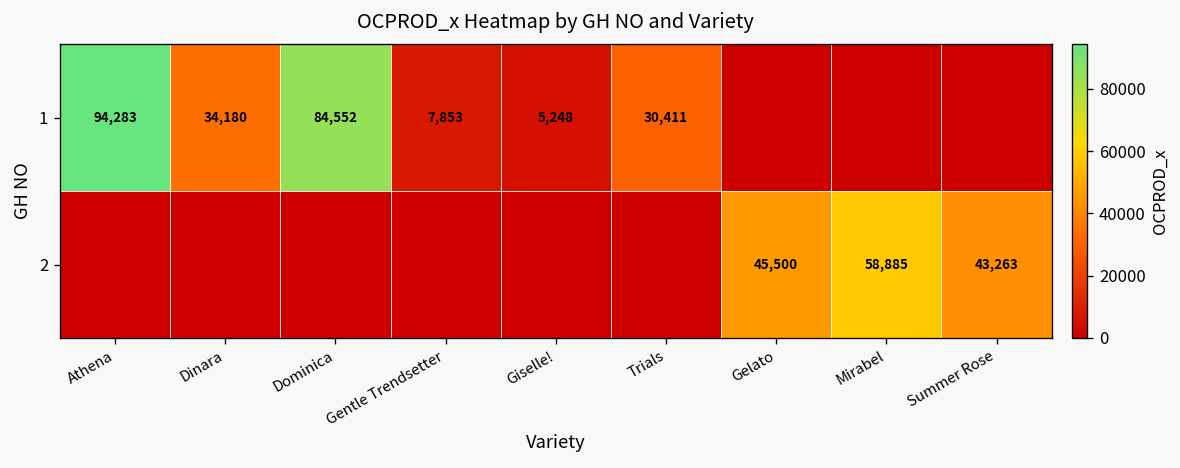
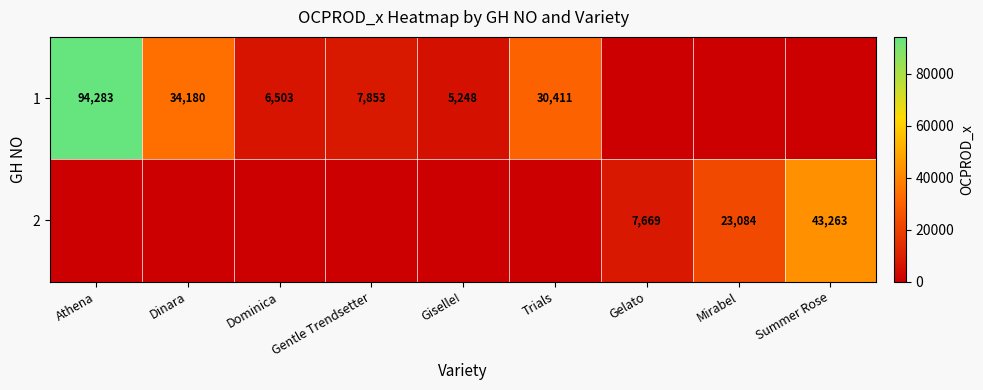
1, Dominica: 84,552 -> 6,503
2, Gelato: 45,500 -> 7,669
2, Mirabel: 58,885 -> 23,084
